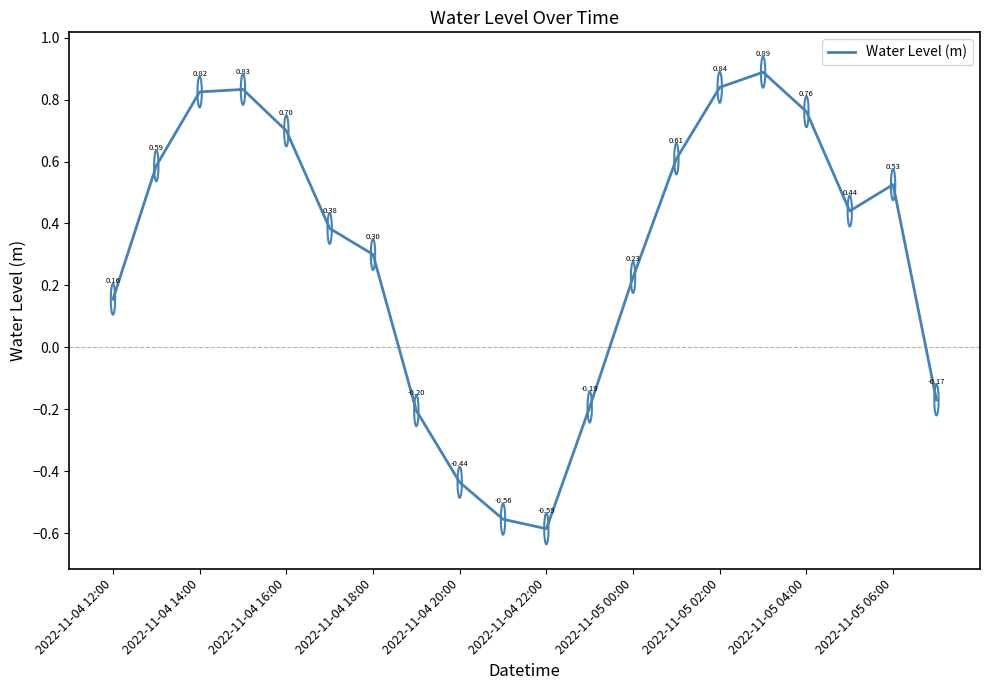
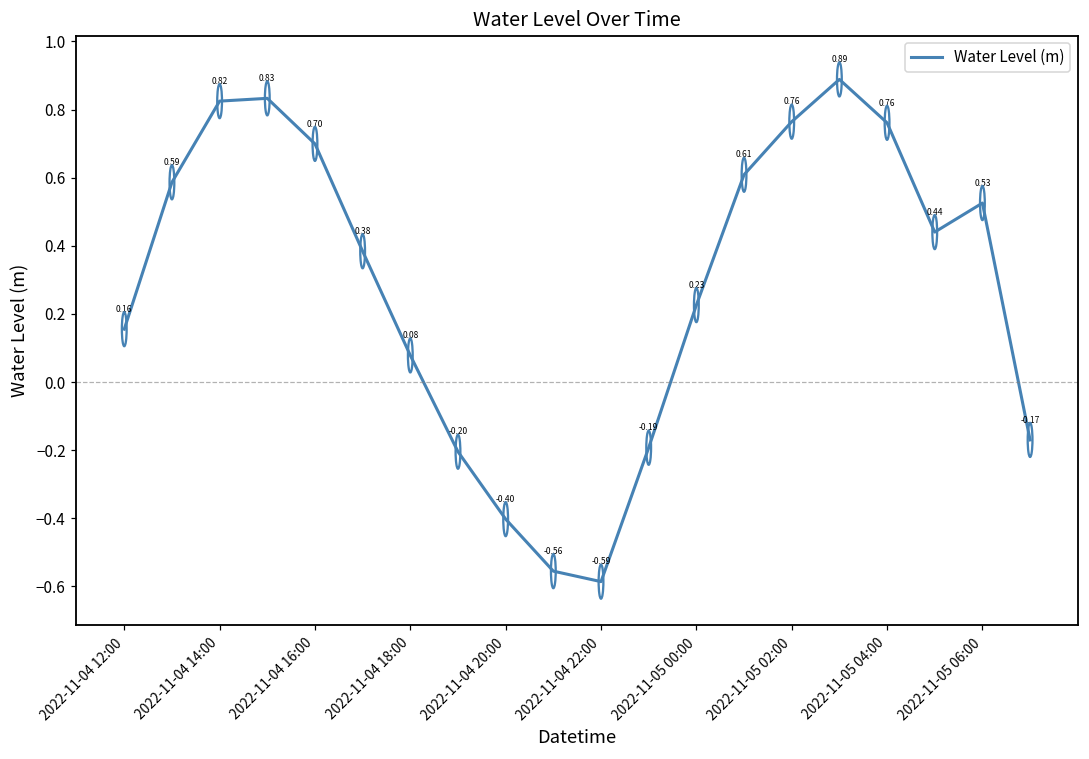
2022-11-04 18:00: 0.30 -> 0.08
2022-11-04 20:00: -0.44 -> -0.40
2022-11-05 02:00: 0.84 -> 0.76
